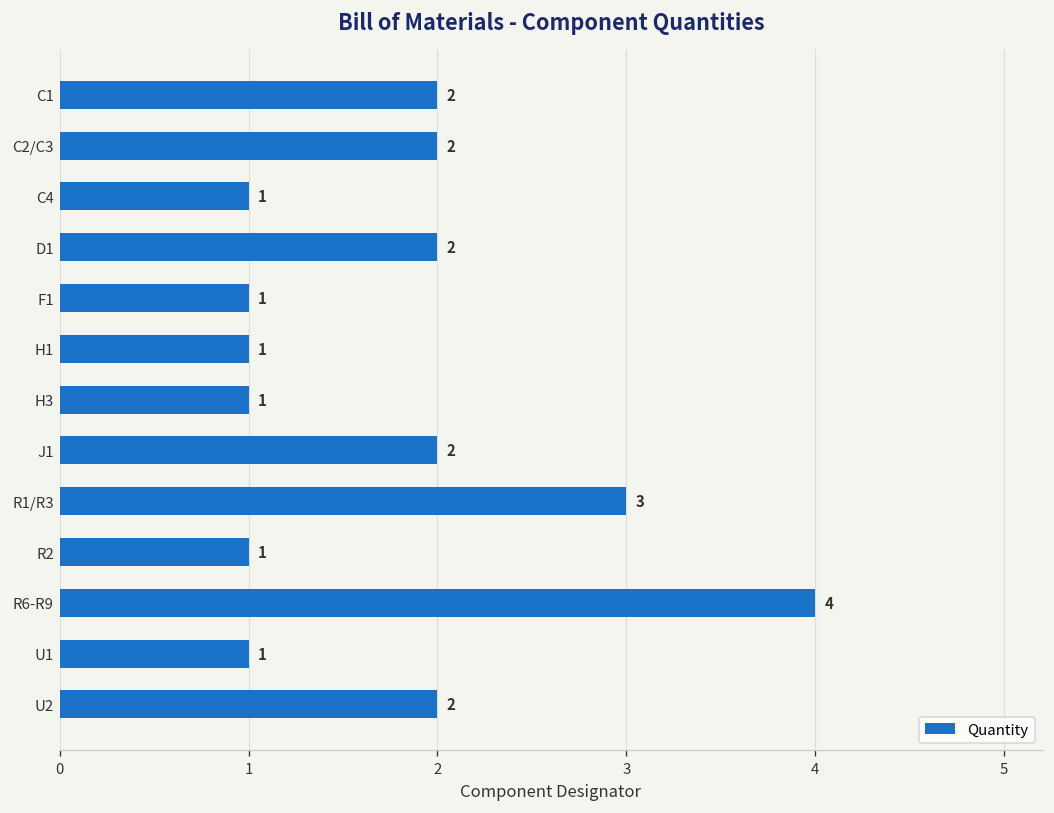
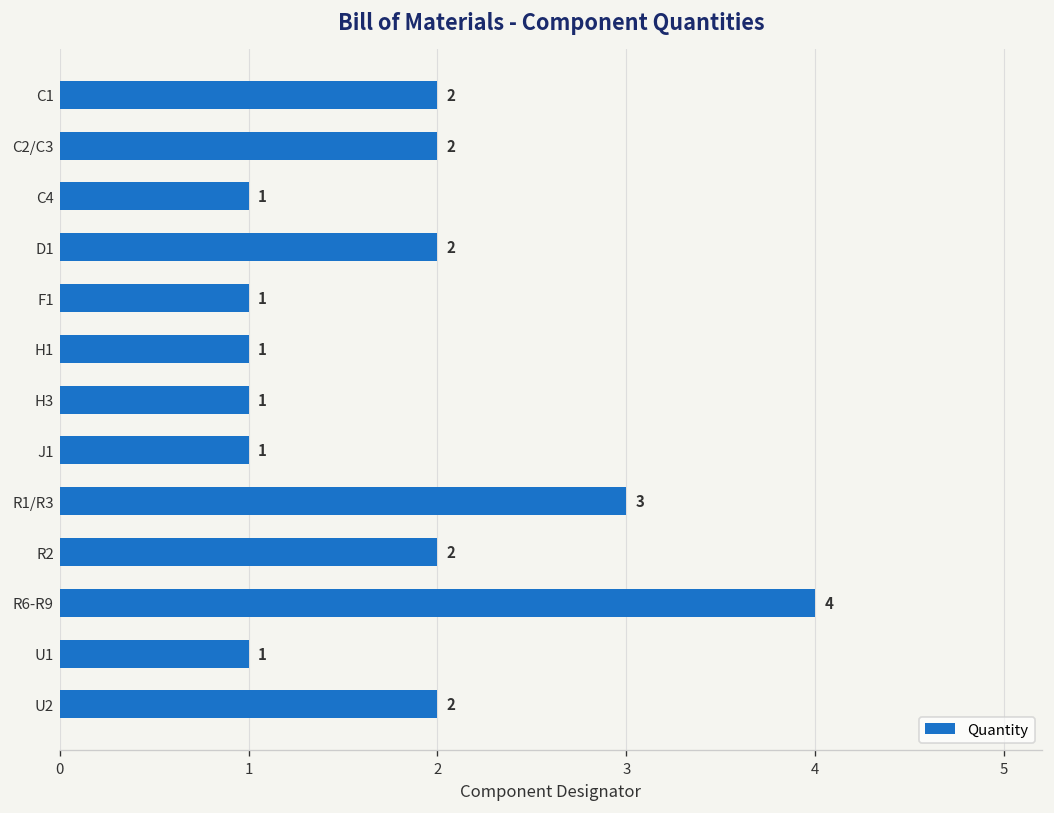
J1: 2 -> 1
R2: 1 -> 2
